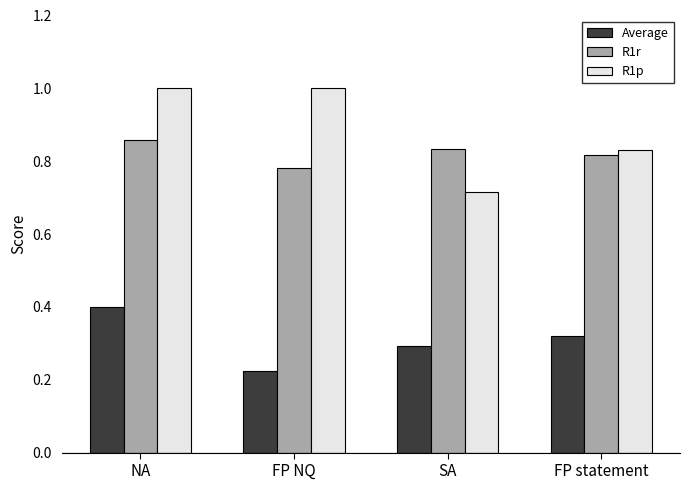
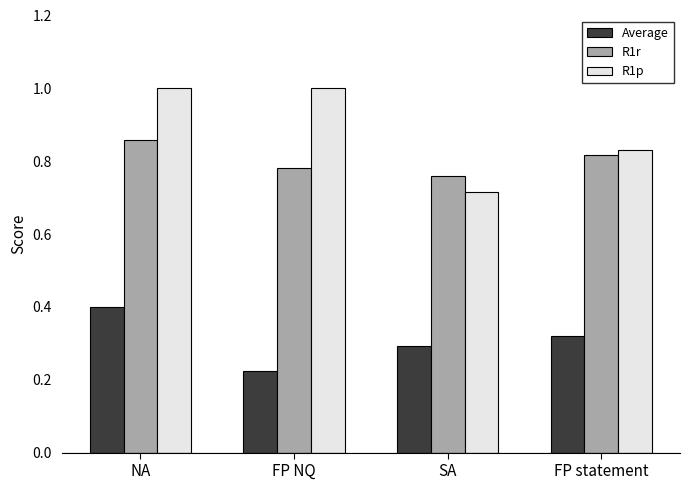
R1r, SA: 0.83 -> 0.76
